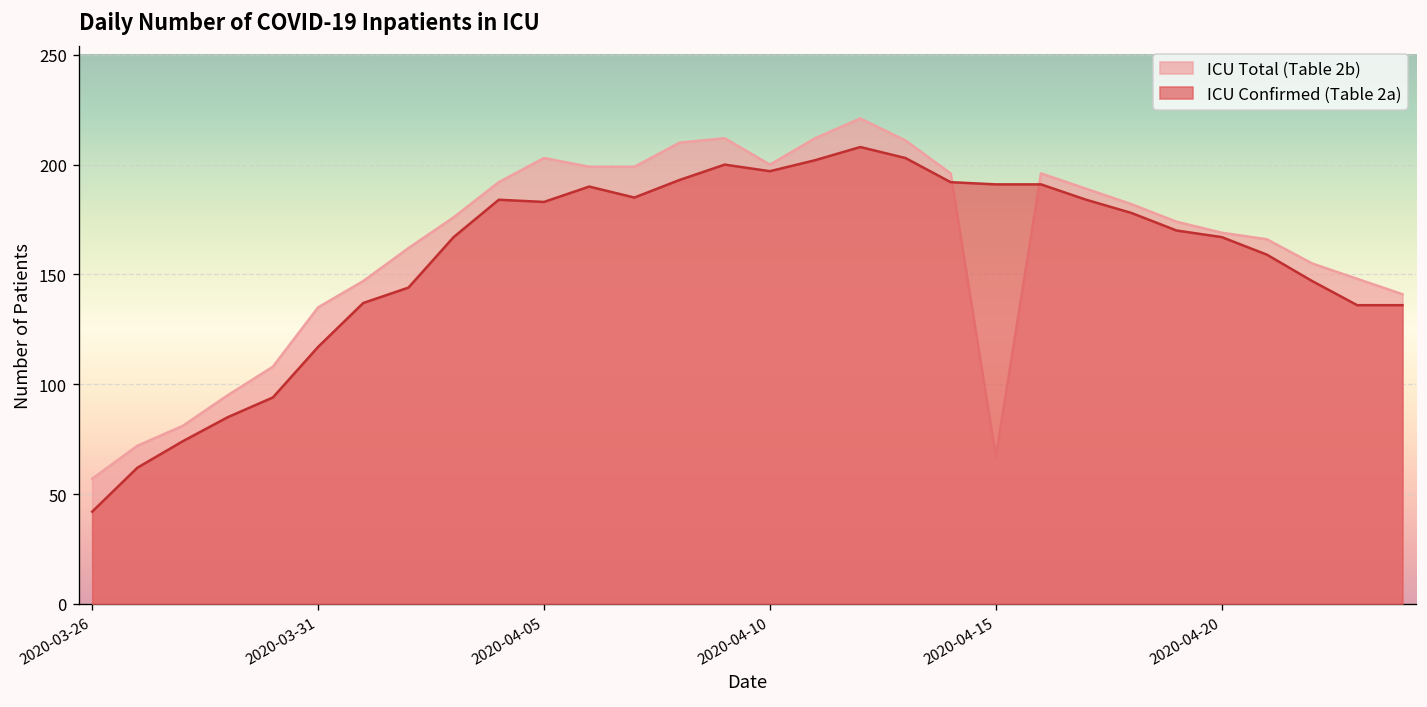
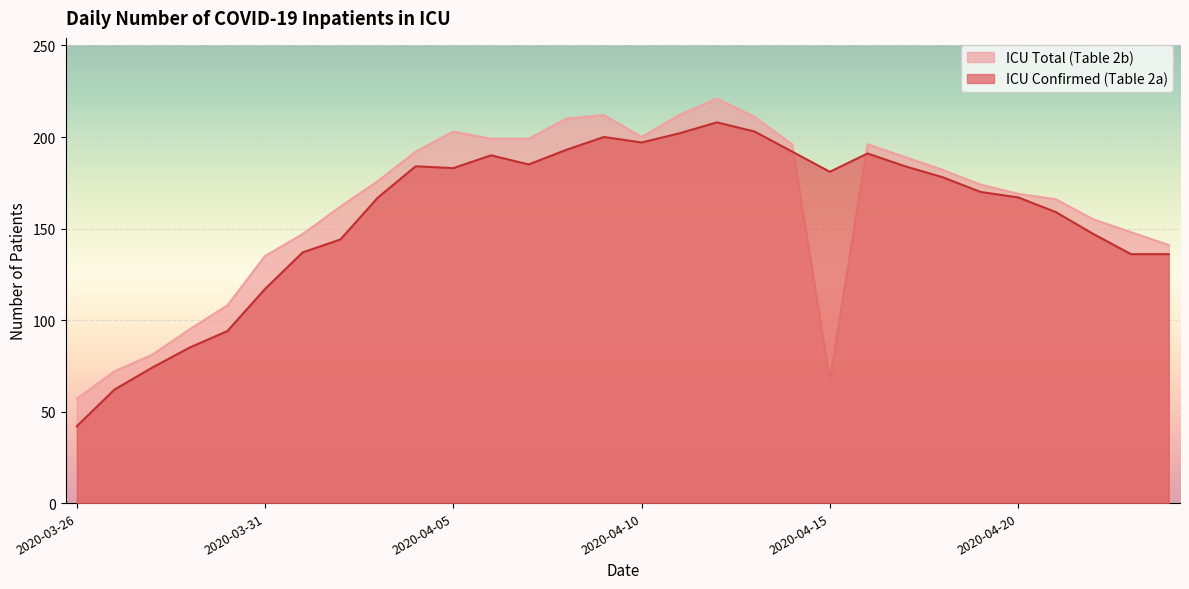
ICU Confirmed (Table 2a), 2020-04-15: 191 -> 181
